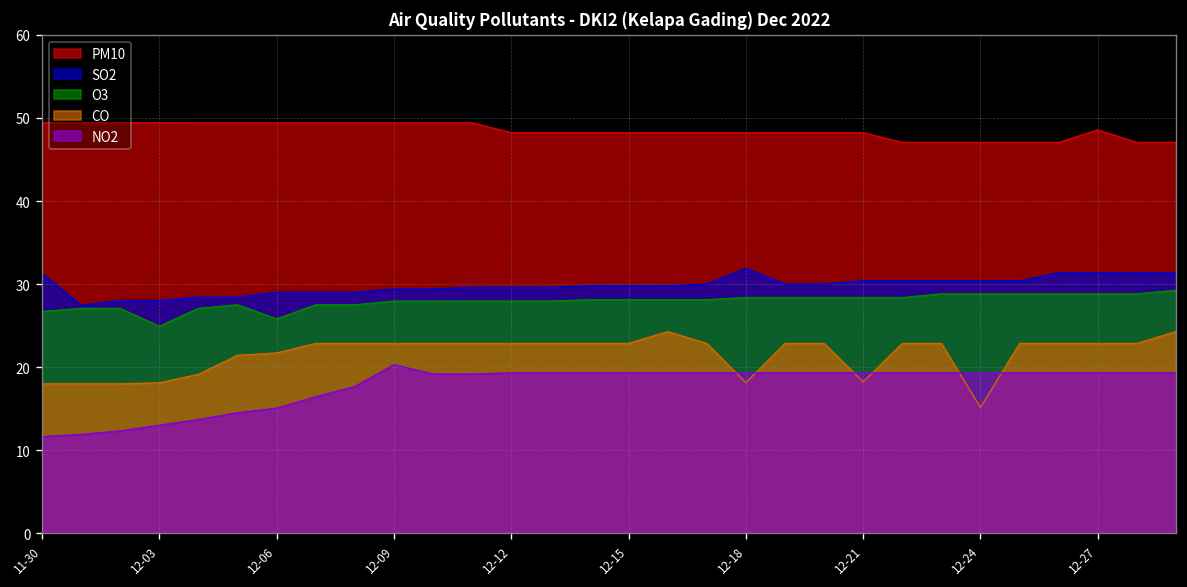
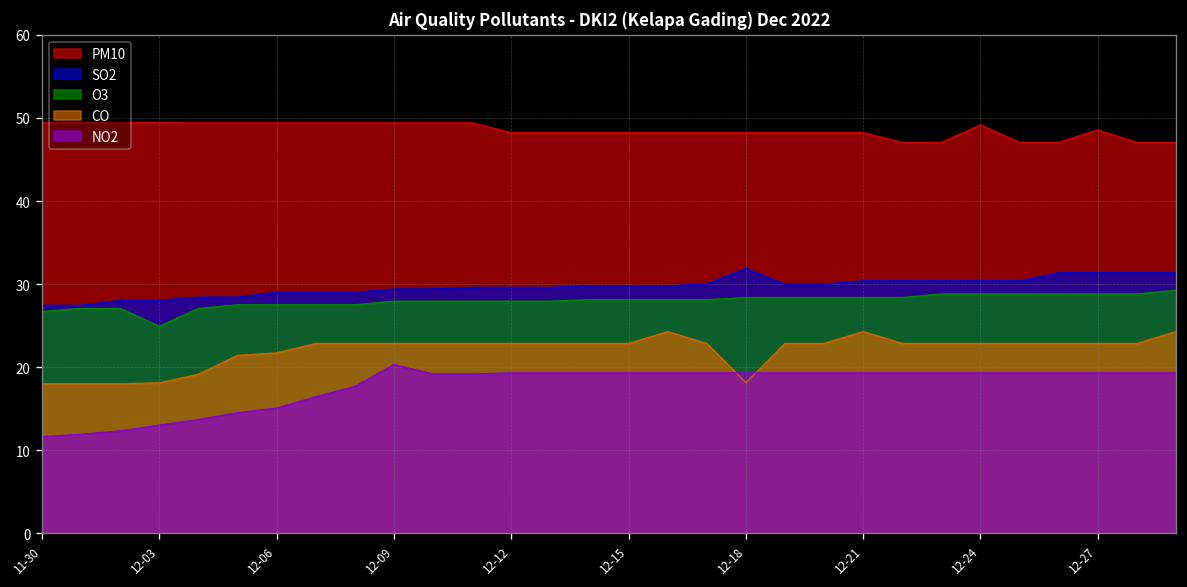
SO2, 11-30: 31 -> 27
O3, 12-06: 26 -> 28
CO, 12-21: 18 -> 24
PM10, 12-24: 47 -> 49
CO, 12-24: 15 -> 23
